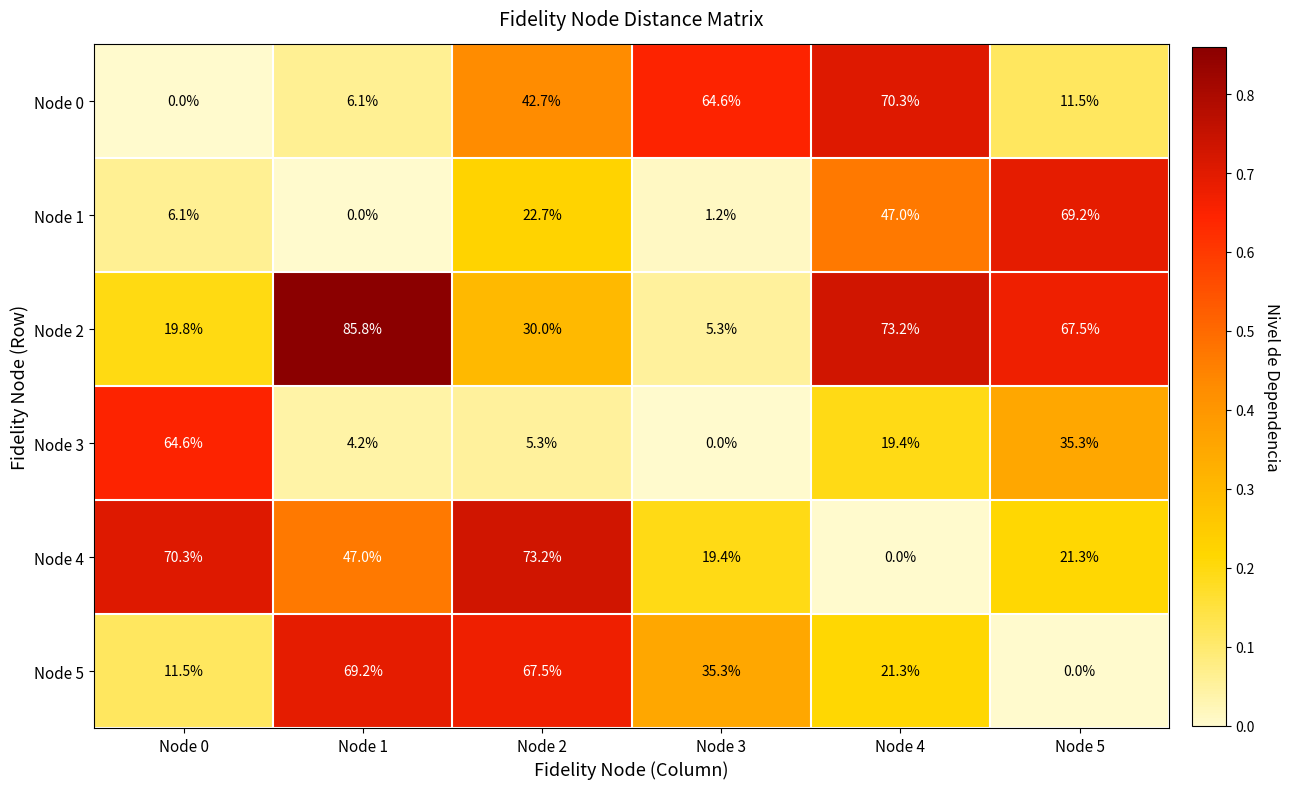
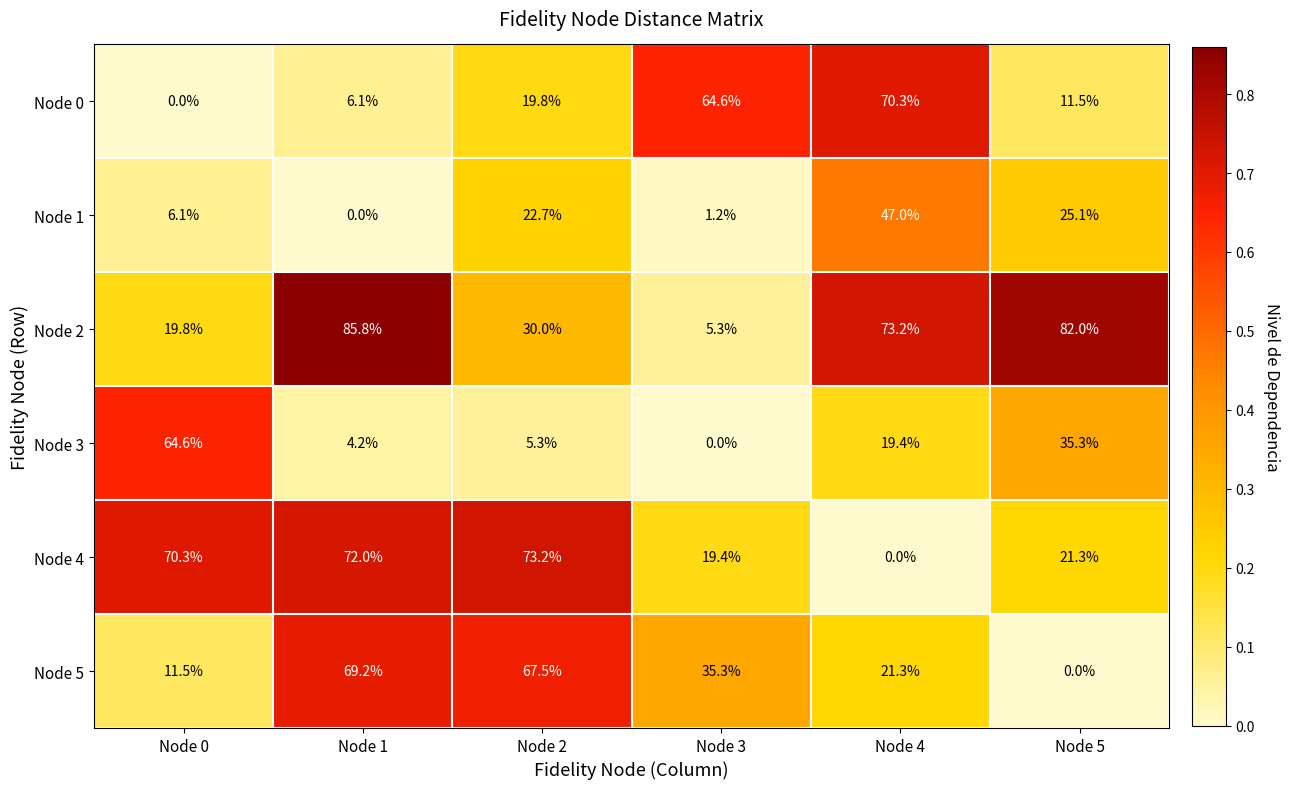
Node 0, Node 2: 42.7% -> 19.8%
Node 1, Node 5: 69.2% -> 25.1%
Node 2, Node 5: 67.5% -> 82.0%
Node 4, Node 1: 47.0% -> 72.0%
